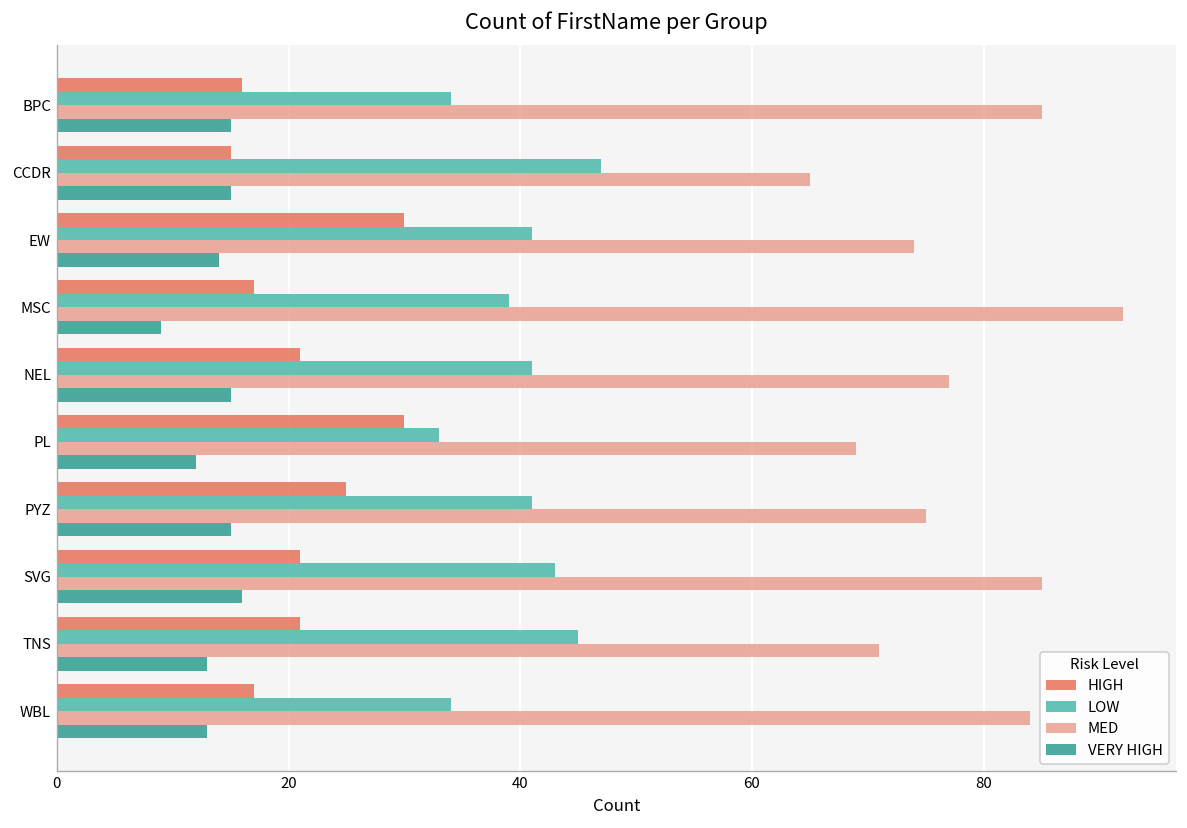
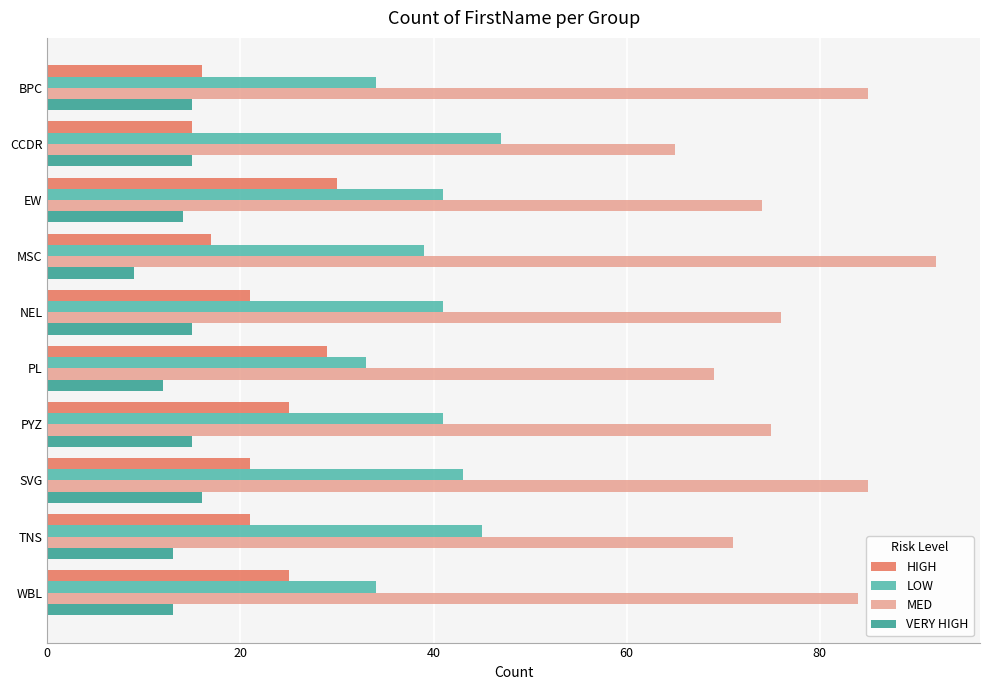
MED, NEL: 77 -> 76
HIGH, PL: 30 -> 29
HIGH, WBL: 17 -> 25
